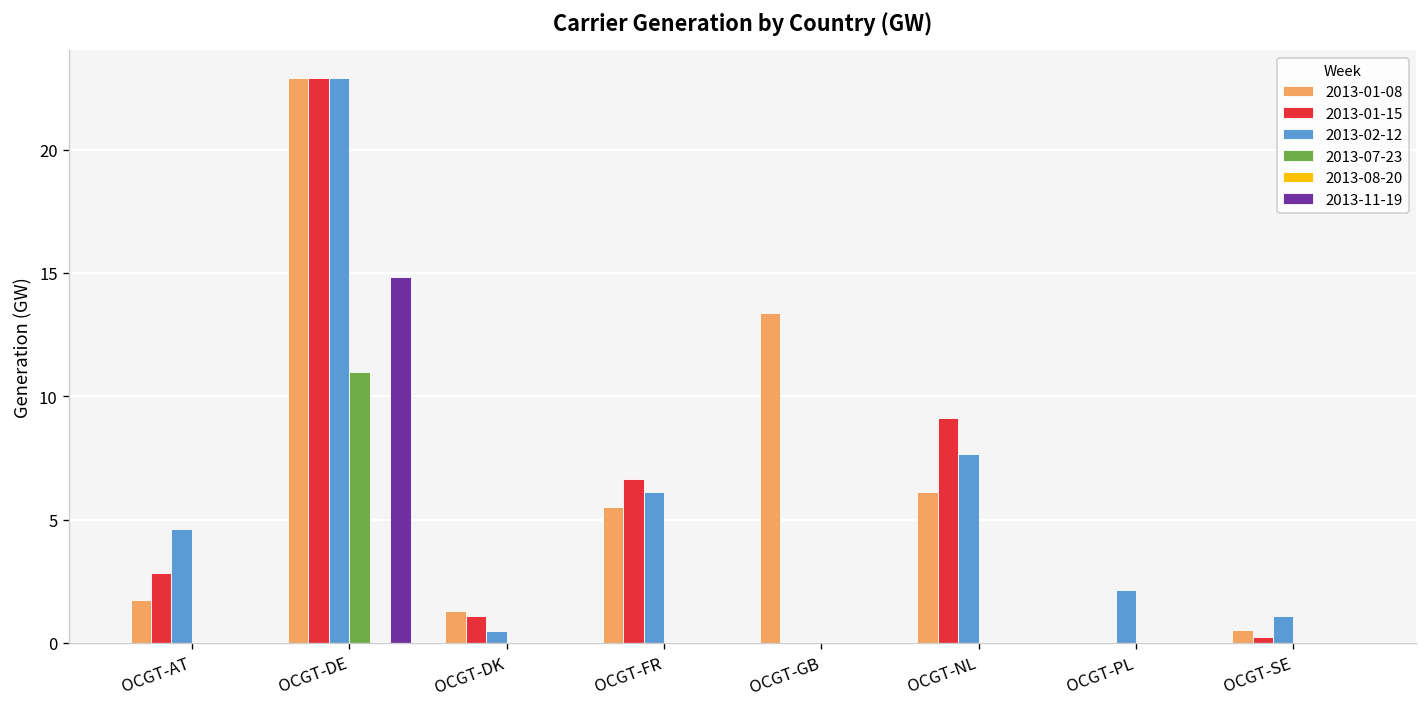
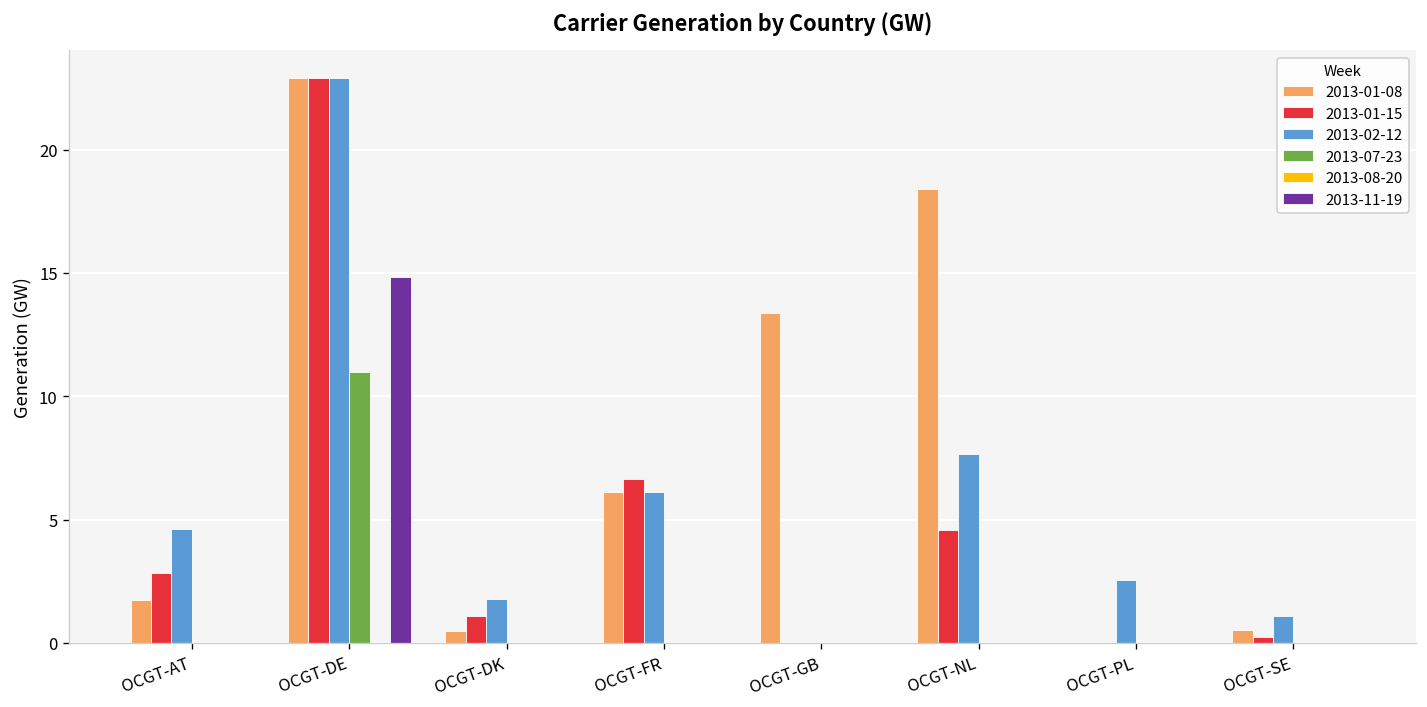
2013-01-08, OCGT-DK: 1.3 -> 0.5
2013-02-12, OCGT-DK: 0.5 -> 1.8
2013-01-08, OCGT-FR: 5.5 -> 6.1
2013-01-08, OCGT-NL: 6.1 -> 18.4
2013-01-15, OCGT-NL: 9.1 -> 4.6
2013-02-12, OCGT-PL: 2.1 -> 2.5
